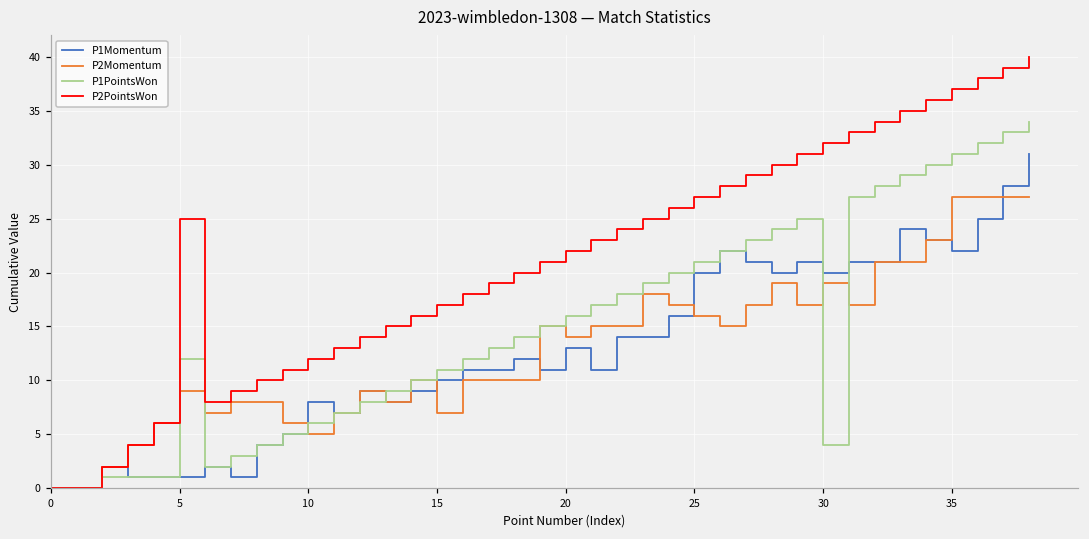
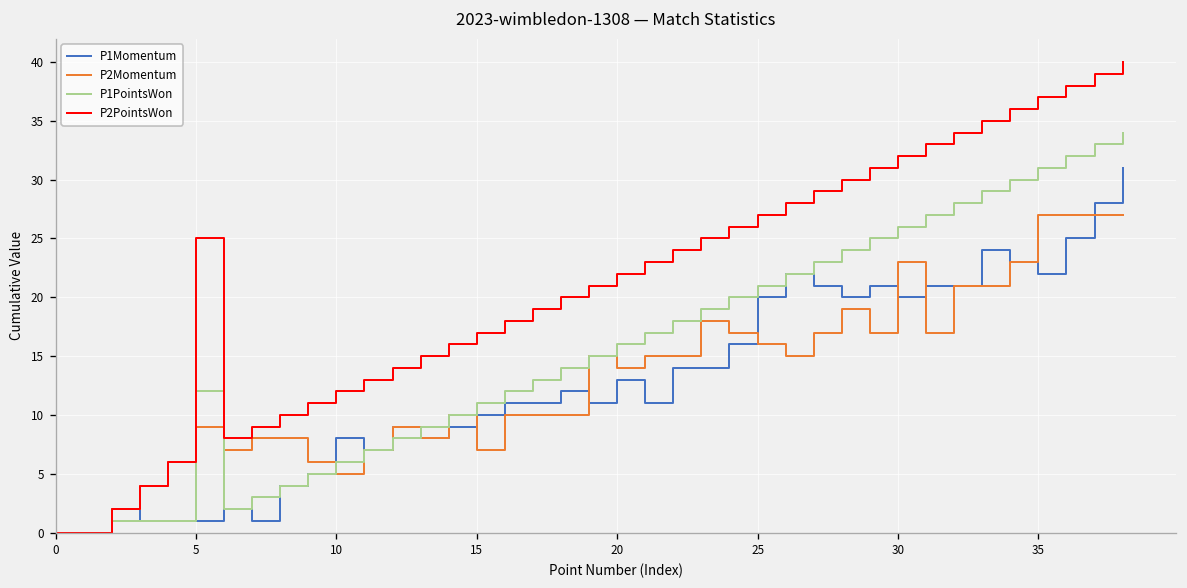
P2Momentum, 30: 19 -> 23
P1PointsWon, 30: 4 -> 26
